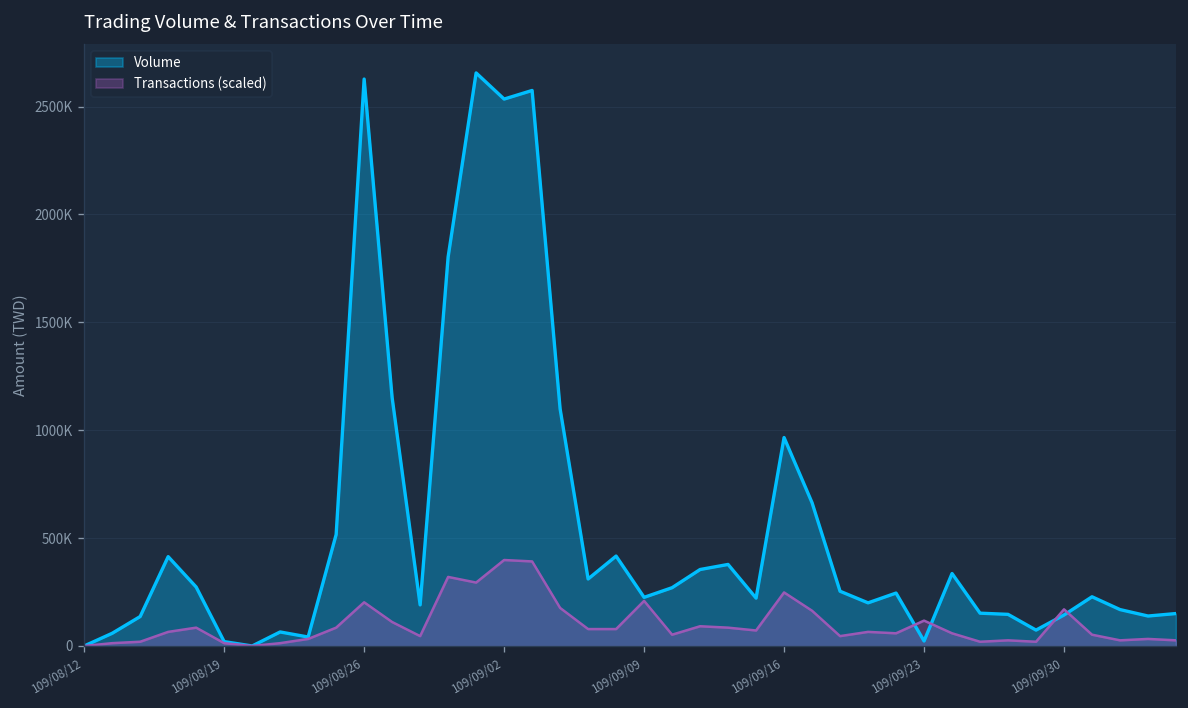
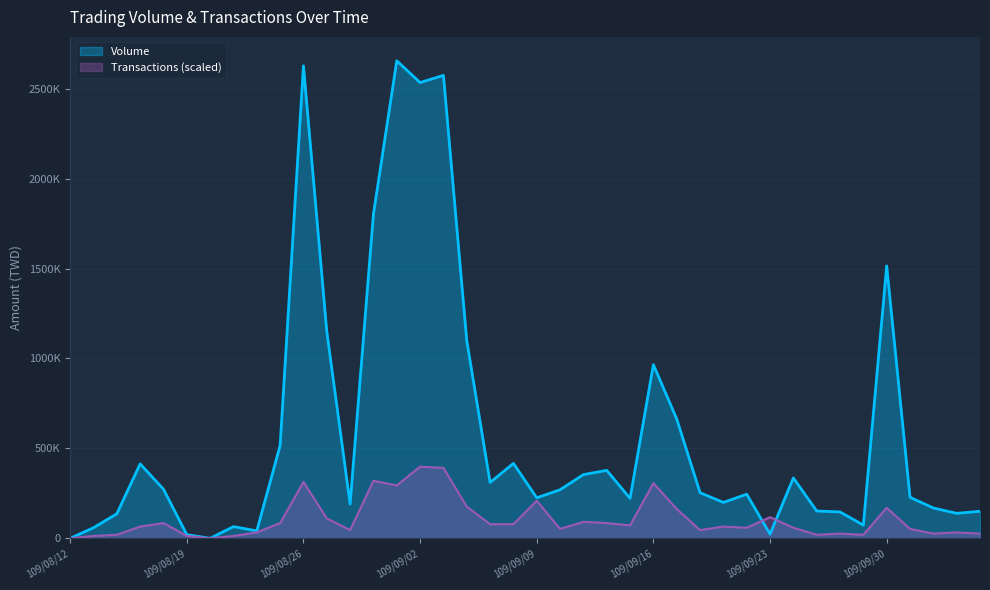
Transactions (scaled), 109/08/26: 200000 -> 310000
Transactions (scaled), 109/09/16: 250000 -> 310000
Volume, 109/09/30: 140000 -> 1520000
